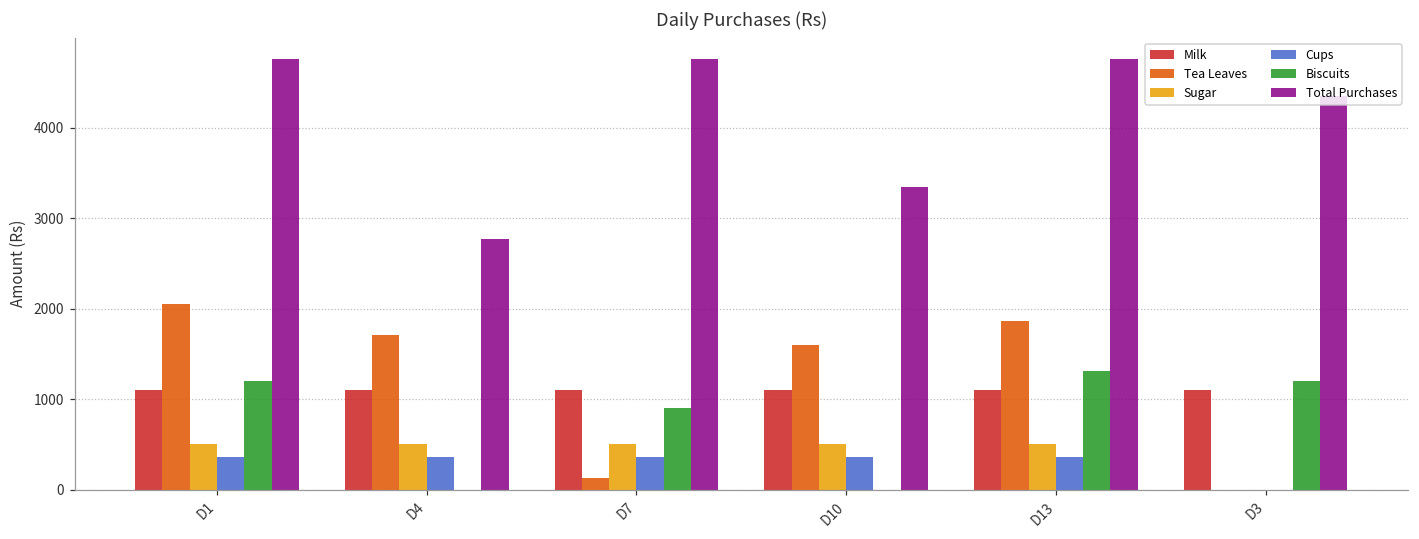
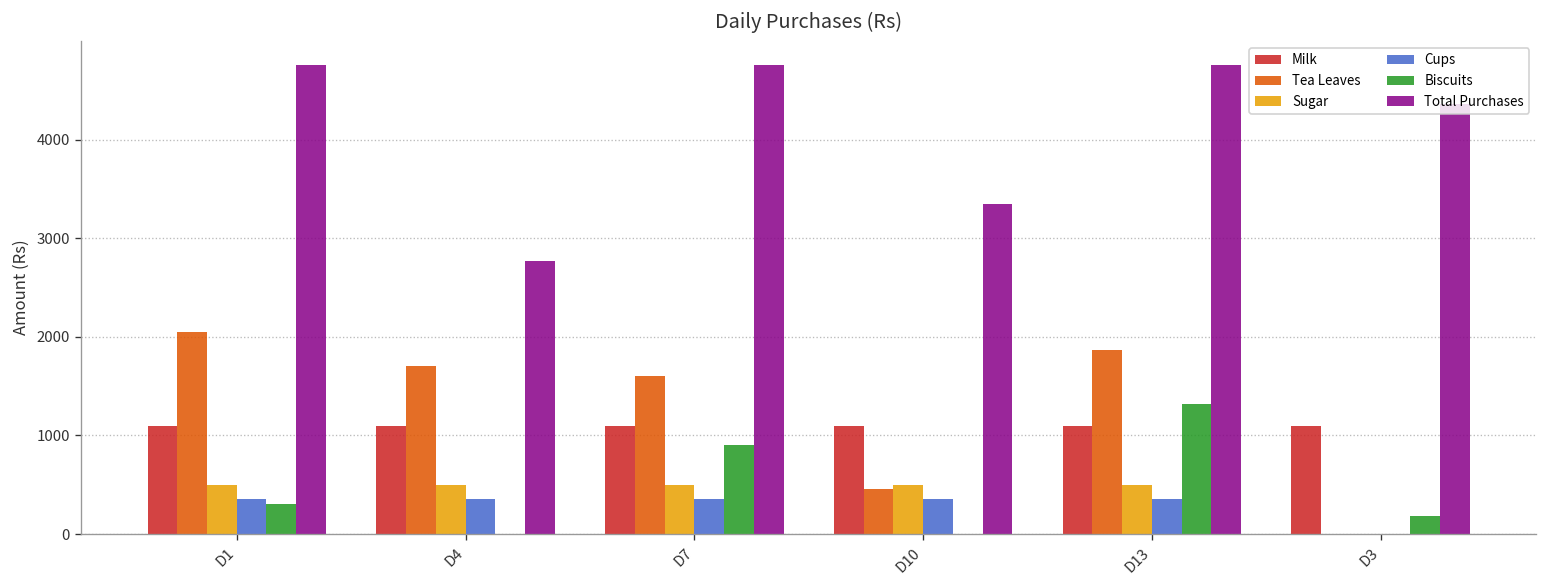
Biscuits, D1: 1200 -> 300
Tea Leaves, D7: 100 -> 1600
Tea Leaves, D10: 1600 -> 500
Biscuits, D3: 1200 -> 200
